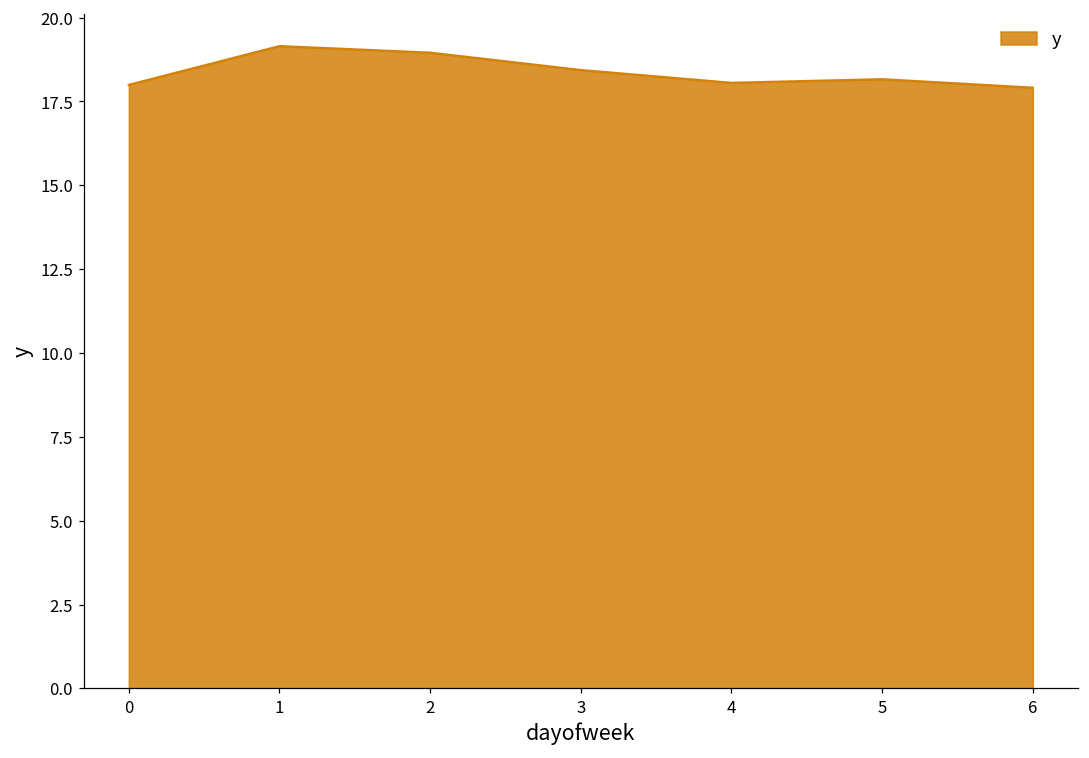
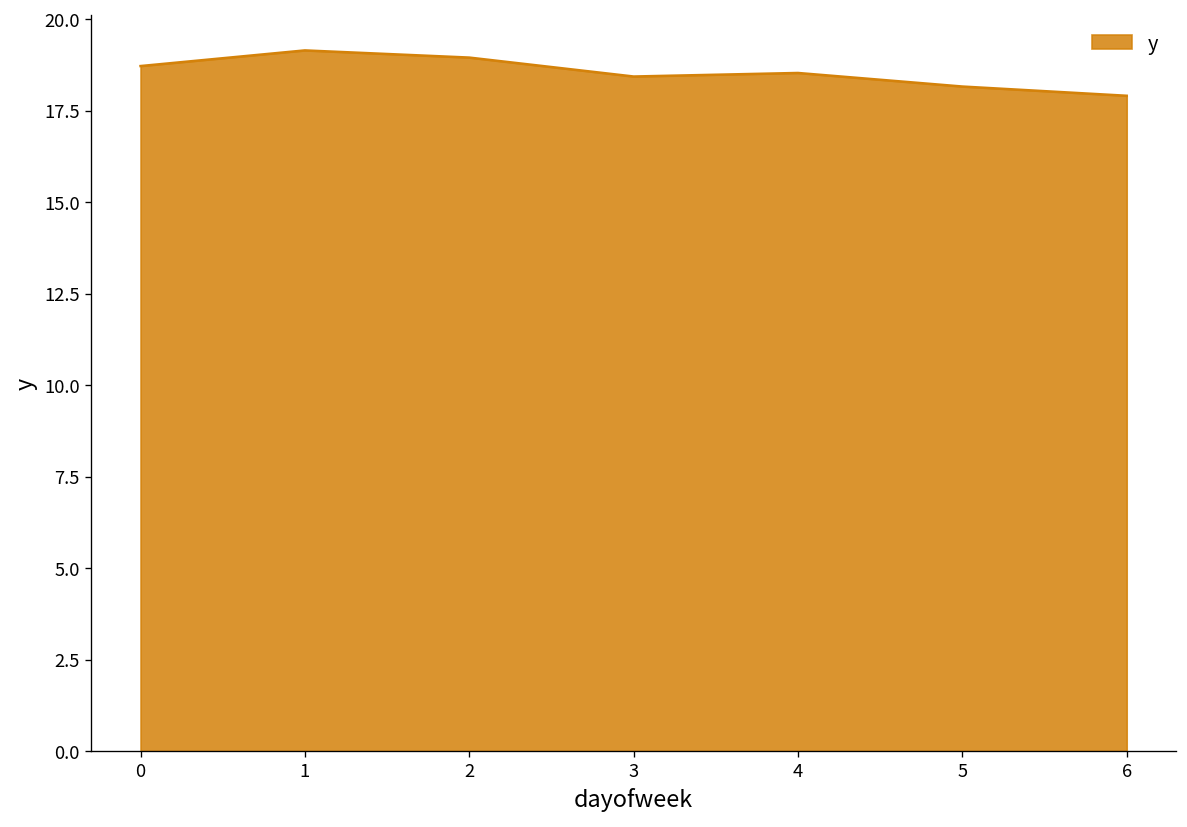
0: 18.0 -> 18.7
4: 18.1 -> 18.5
